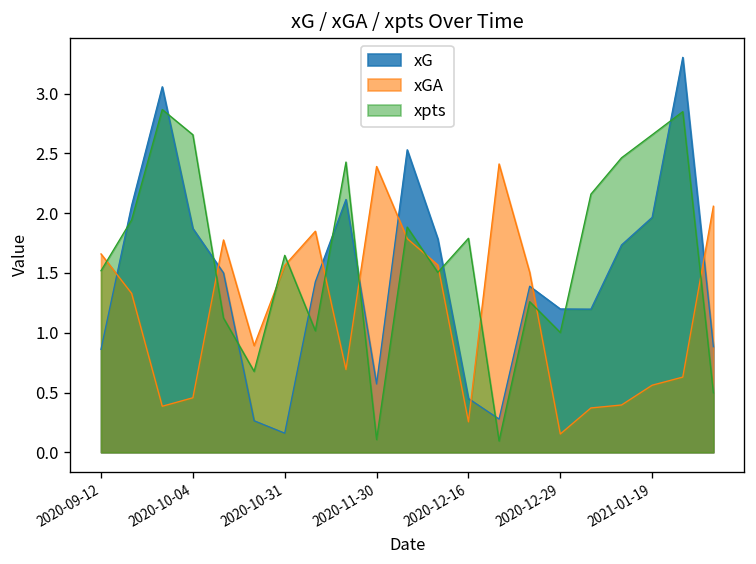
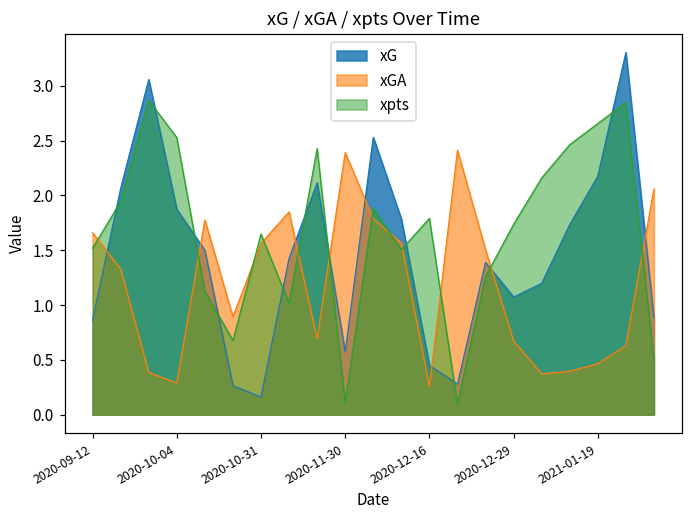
xGA, 2020-10-04: 0.5 -> 0.3
xpts, 2020-10-04: 2.7 -> 2.5
xG, 2020-12-29: 1.2 -> 1.1
xGA, 2020-12-29: 0.2 -> 0.7
xpts, 2020-12-29: 1.0 -> 1.7
xG, 2021-01-19: 2.0 -> 2.2
xGA, 2021-01-19: 0.6 -> 0.5
